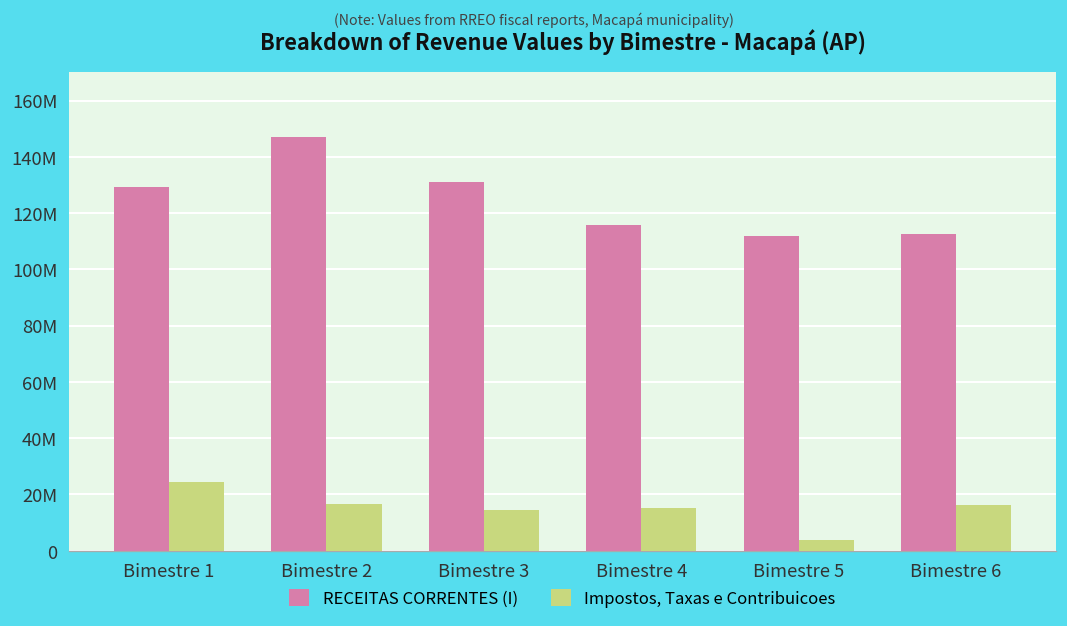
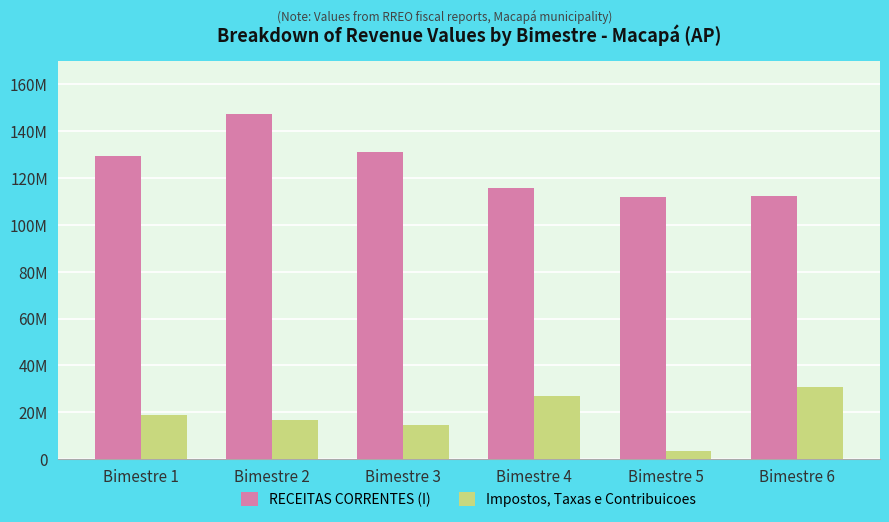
Impostos, Taxas e Contribuicoes, Bimestre 1: 24000000 -> 19000000
Impostos, Taxas e Contribuicoes, Bimestre 4: 15000000 -> 27000000
Impostos, Taxas e Contribuicoes, Bimestre 6: 16000000 -> 31000000
